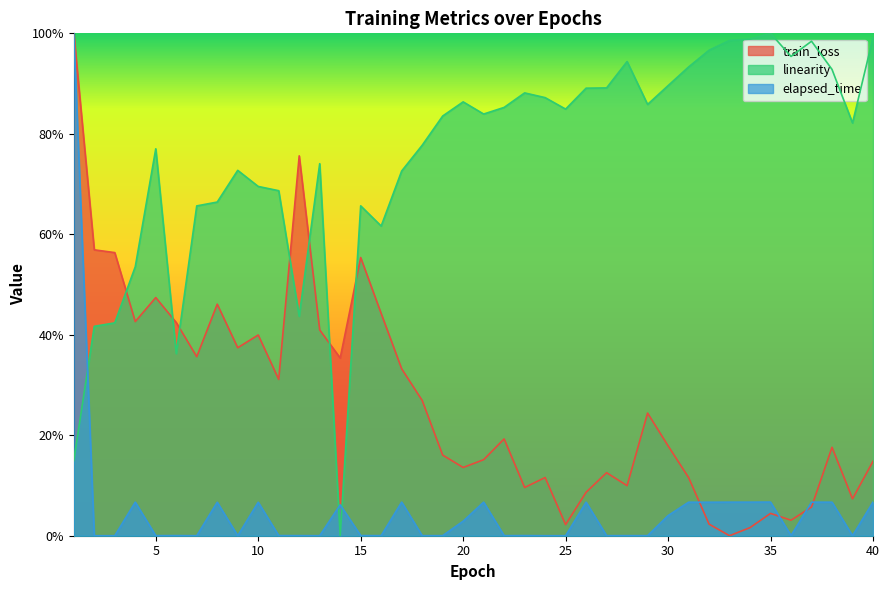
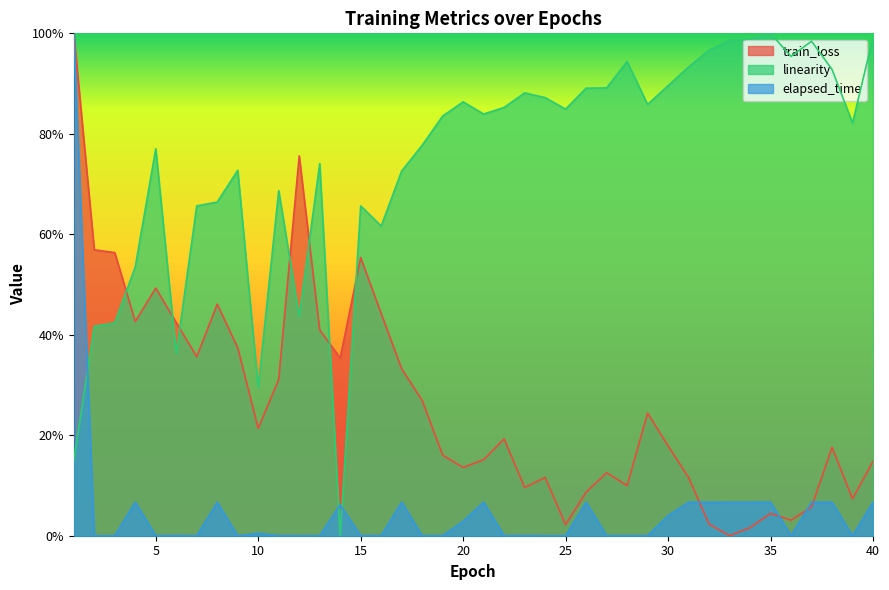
train_loss, 5: 47% -> 49%
train_loss, 10: 40% -> 21%
linearity, 10: 70% -> 30%
elapsed_time, 10: 7% -> 0%
